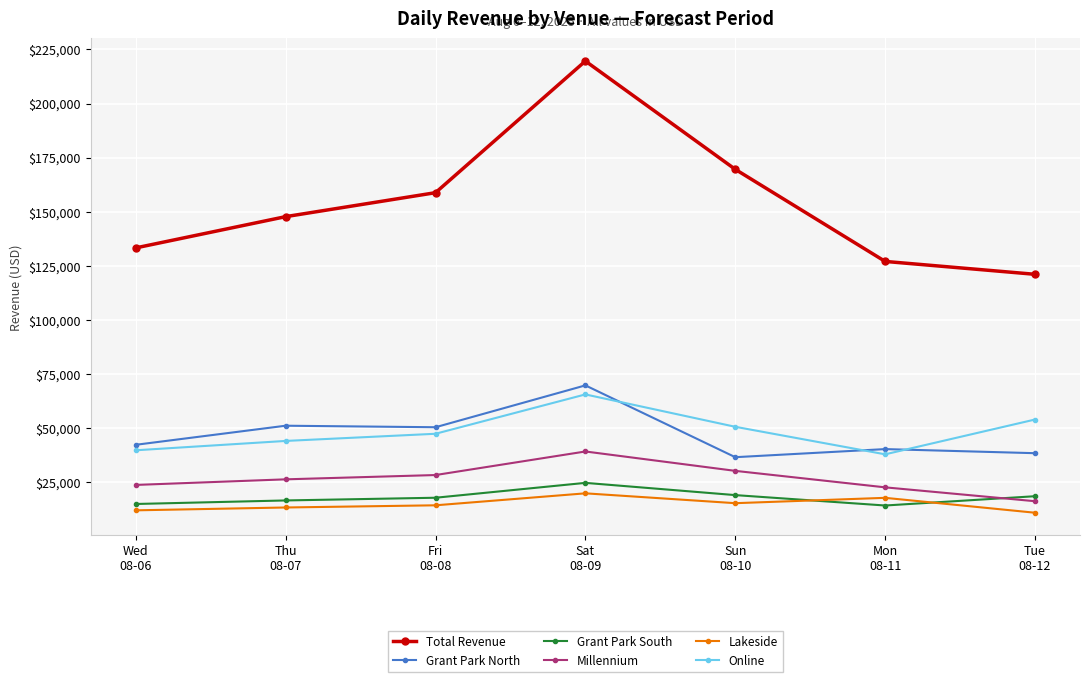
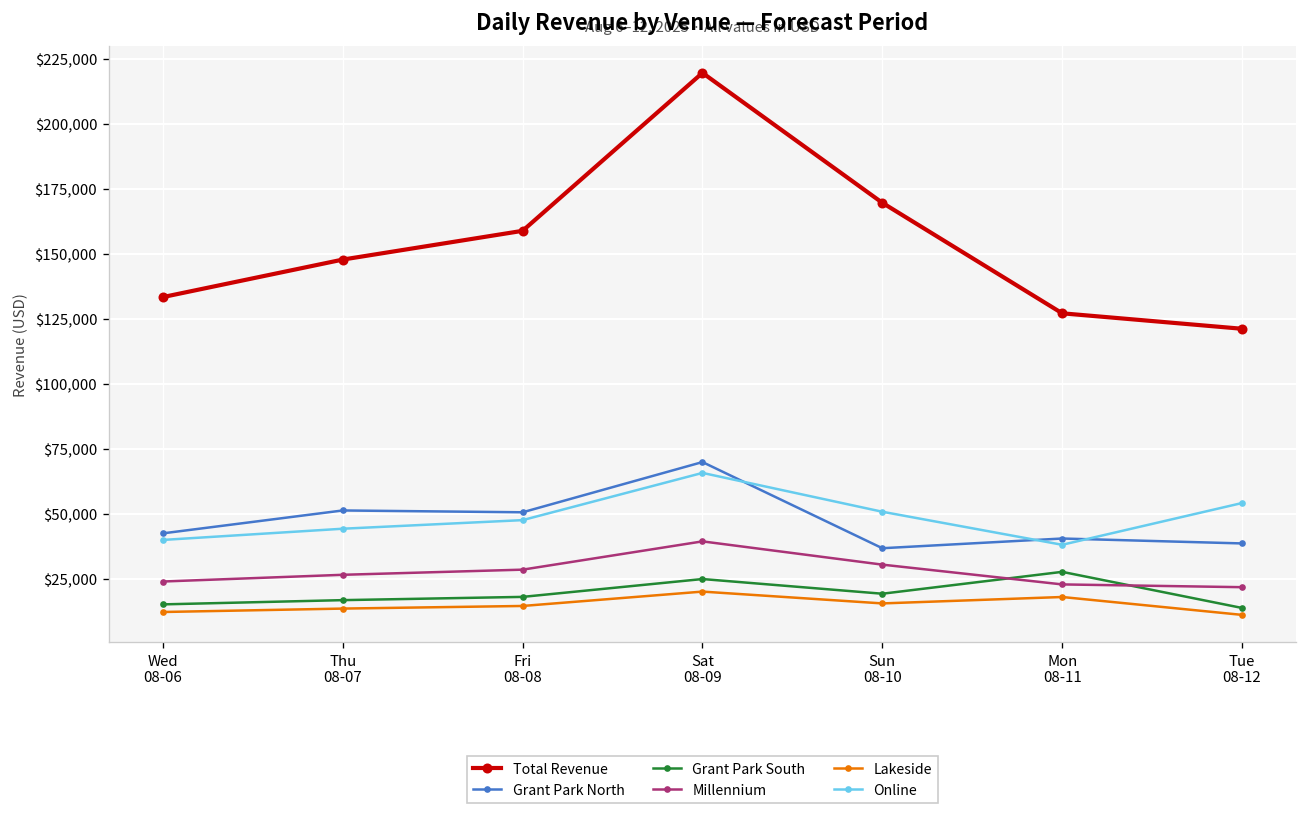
Grant Park South, Mon 08-11: $14,000 -> $28,000
Grant Park South, Tue 08-12: $19,000 -> $14,000
Millennium, Tue 08-12: $16,000 -> $22,000
